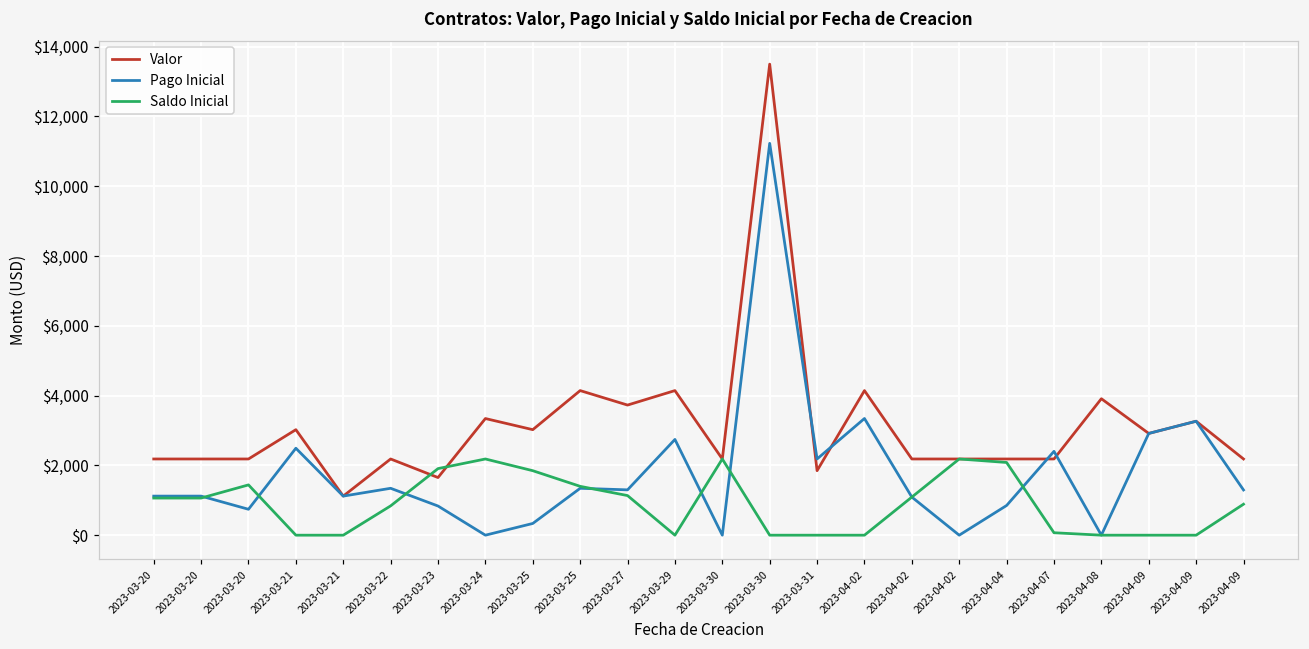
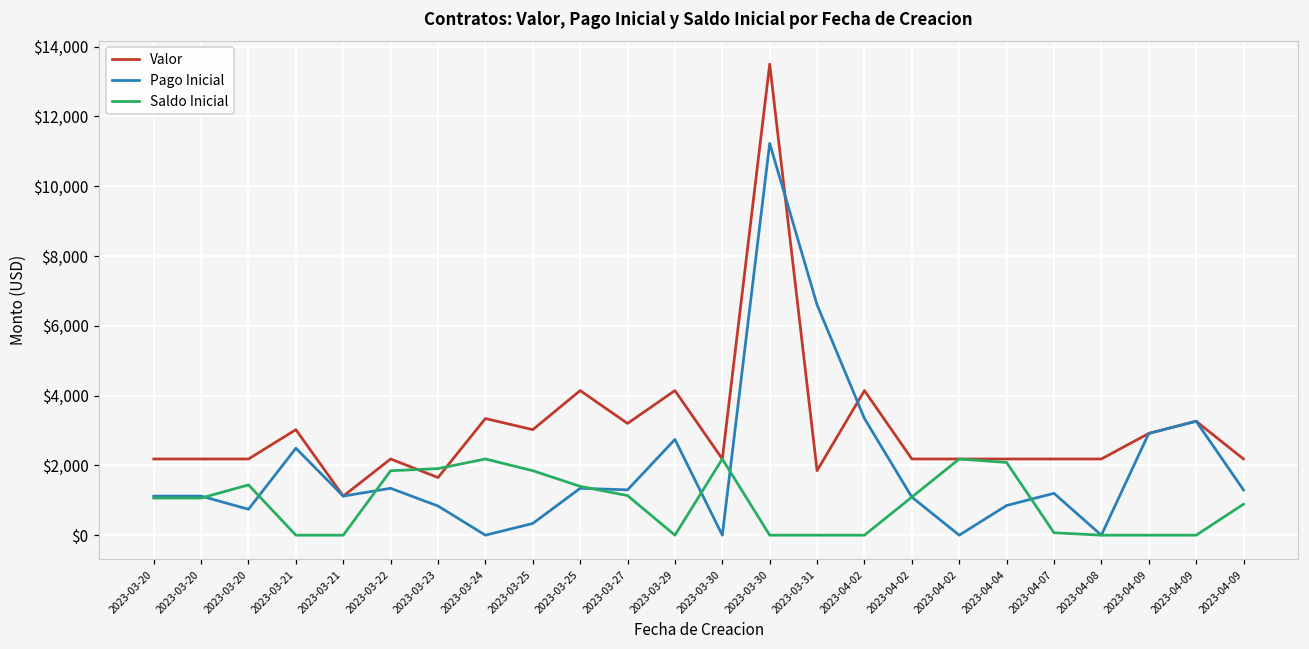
Saldo Inicial, 2023-03-22: $800 -> $1,800
Valor, 2023-03-27: $3,700 -> $3,200
Pago Inicial, 2023-03-31: $2,200 -> $6,600
Pago Inicial, 2023-04-07: $2,400 -> $1,200
Valor, 2023-04-08: $3,900 -> $2,200
